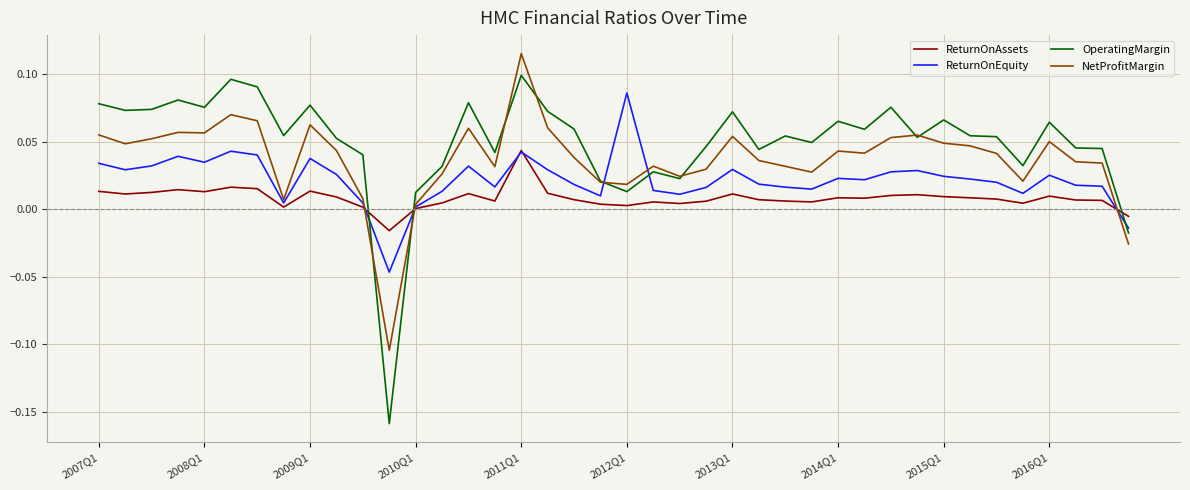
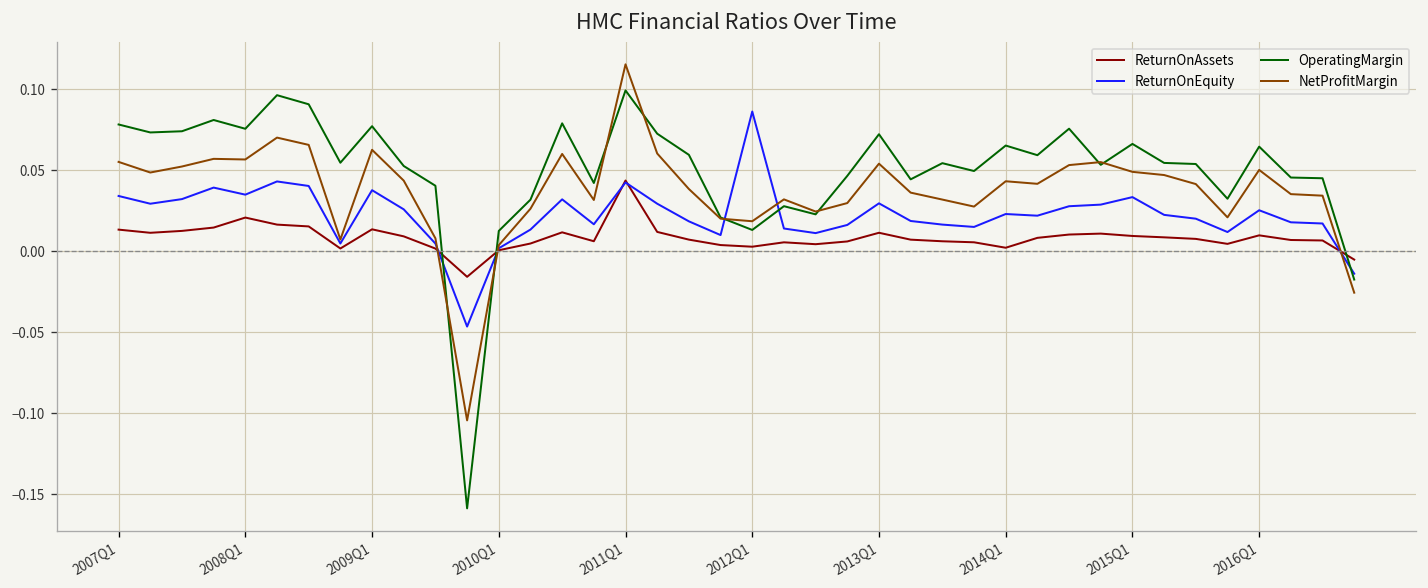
ReturnOnAssets, 2008Q1: 0.013 -> 0.021
ReturnOnAssets, 2014Q1: 0.009 -> 0.002
ReturnOnEquity, 2015Q1: 0.025 -> 0.033
